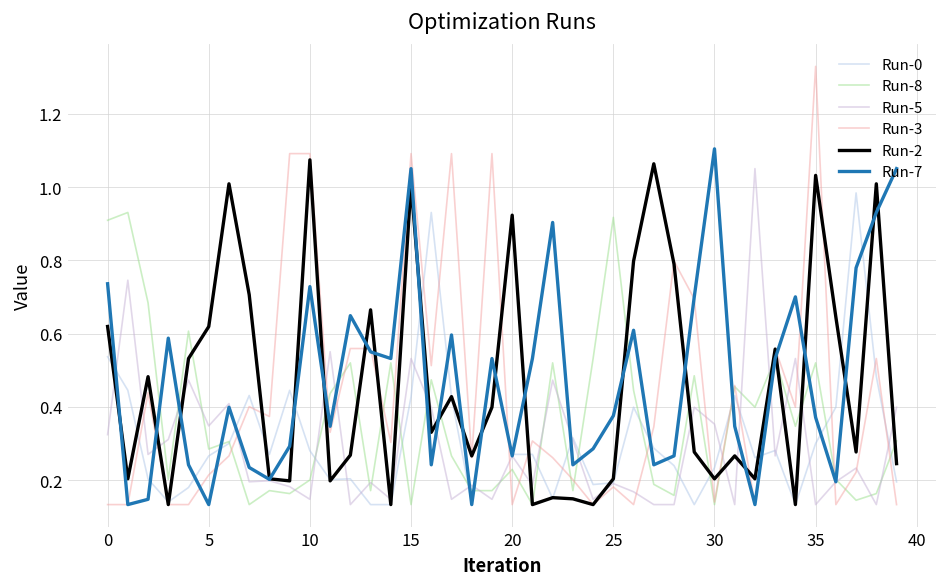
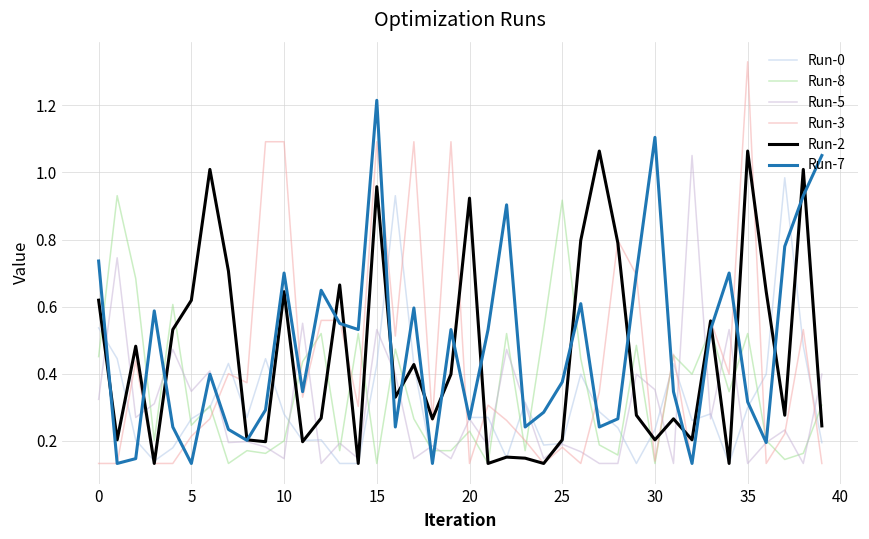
Run-8, 0: 0.91 -> 0.45
Run-8, 5: 0.28 -> 0.25
Run-2, 10: 1.07 -> 0.64
Run-7, 10: 0.73 -> 0.70
Run-2, 15: 1.01 -> 0.96
Run-7, 15: 1.05 -> 1.21
Run-2, 35: 1.03 -> 1.06
Run-7, 35: 0.37 -> 0.32
